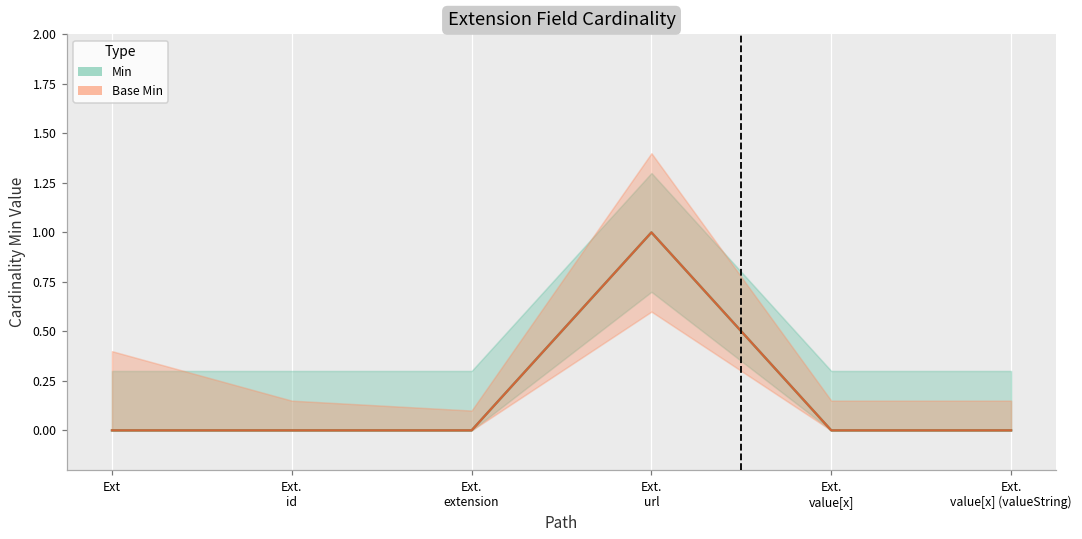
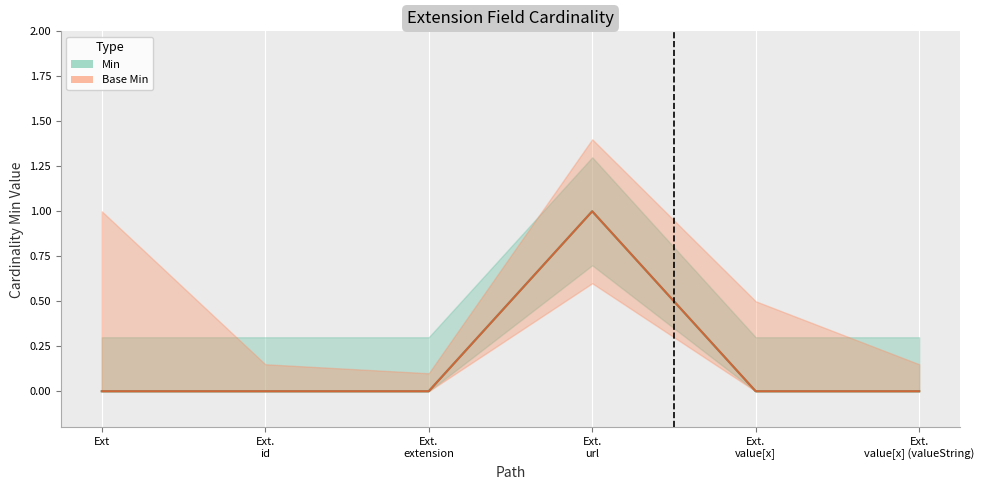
Base Min, Ext: 0.4 -> 1.0
Base Min, Ext. value[x]: 0.15 -> 0.50
